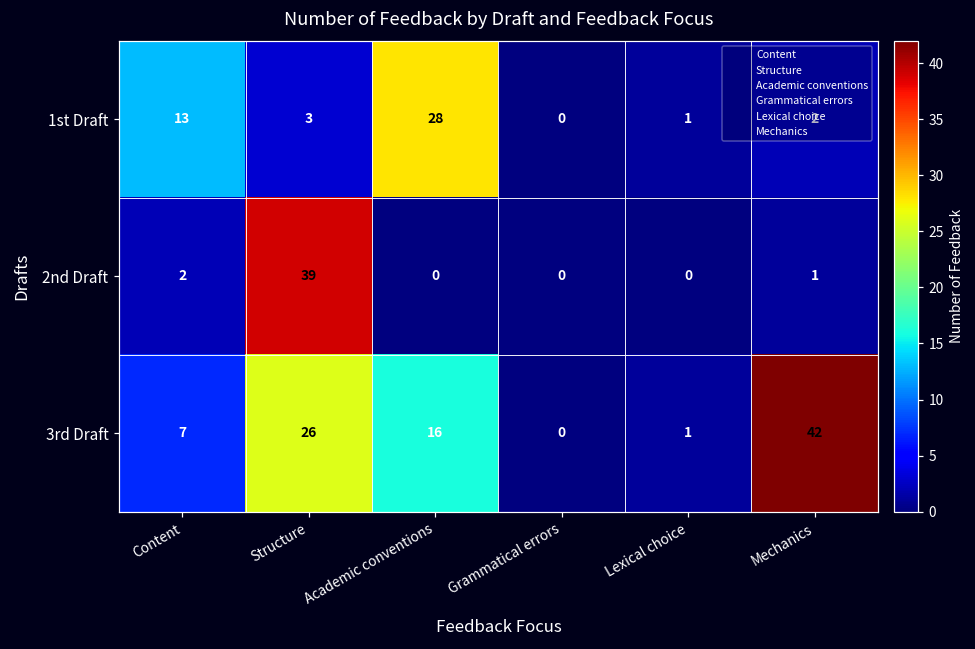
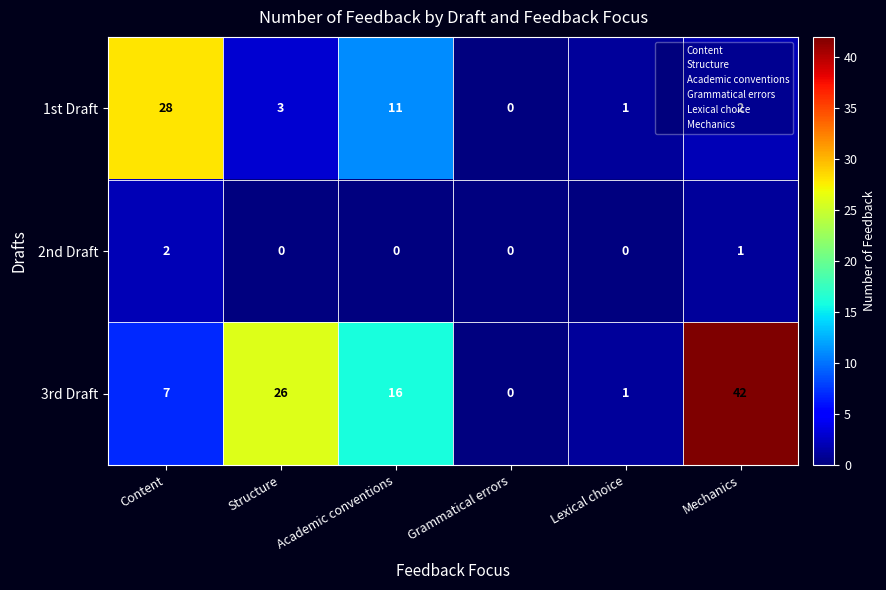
1st Draft, Content: 13 -> 28
1st Draft, Academic conventions: 28 -> 11
2nd Draft, Structure: 39 -> 0
